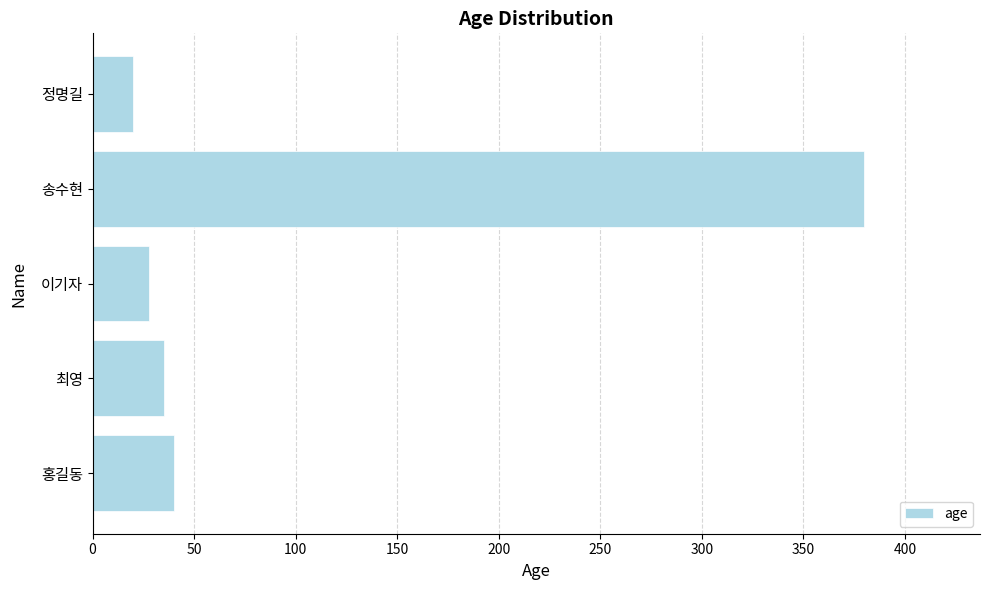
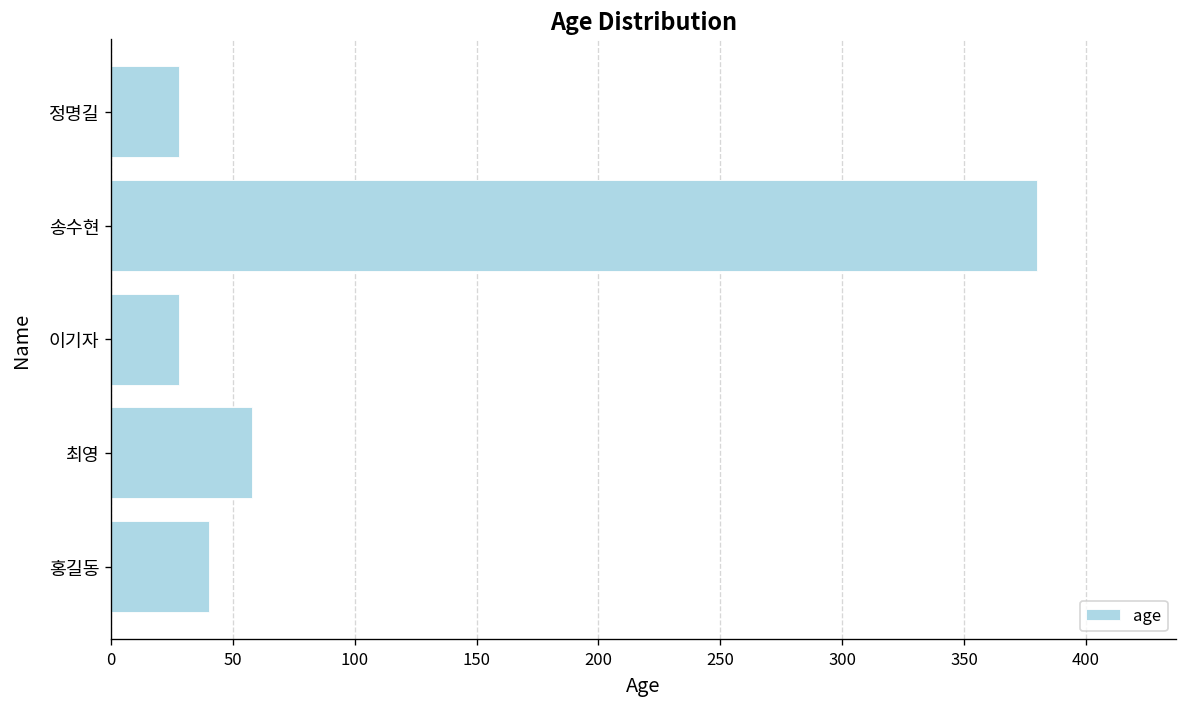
정명길: 20 -> 28
최영: 35 -> 58
